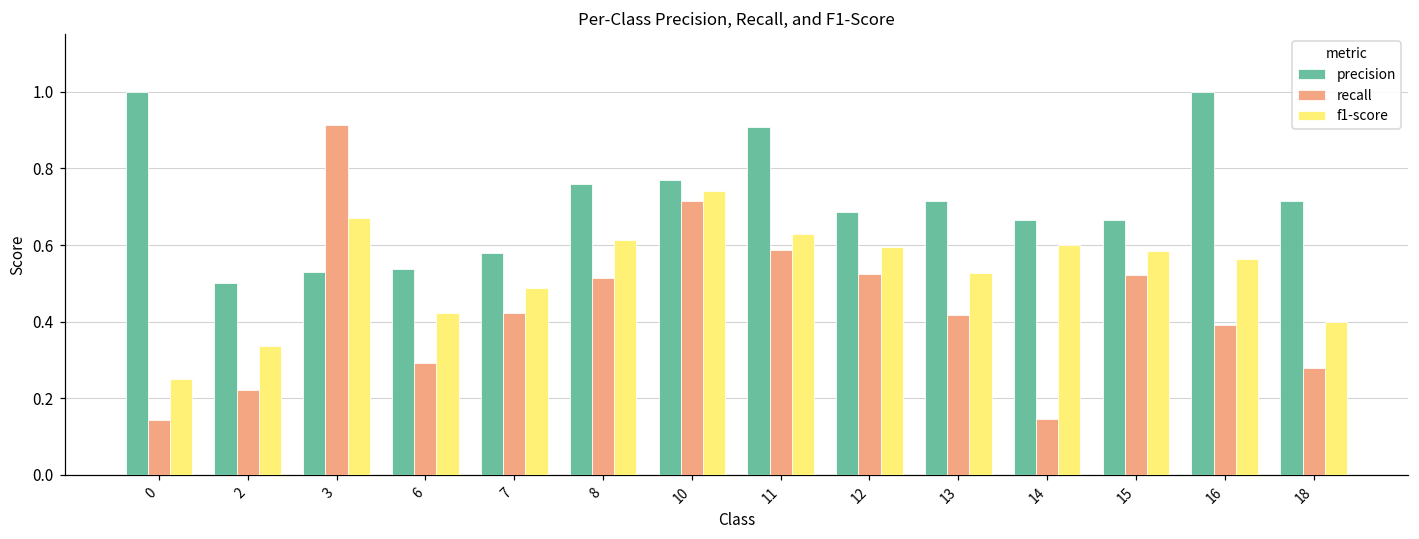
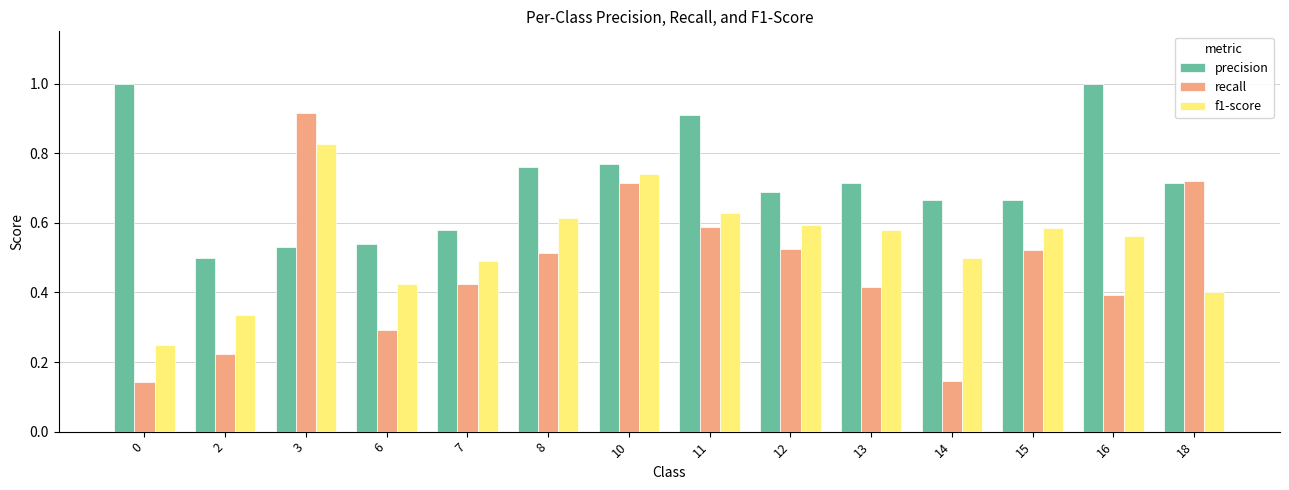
f1-score, 3: 0.67 -> 0.83
f1-score, 13: 0.53 -> 0.58
f1-score, 14: 0.6 -> 0.5
recall, 18: 0.28 -> 0.72
